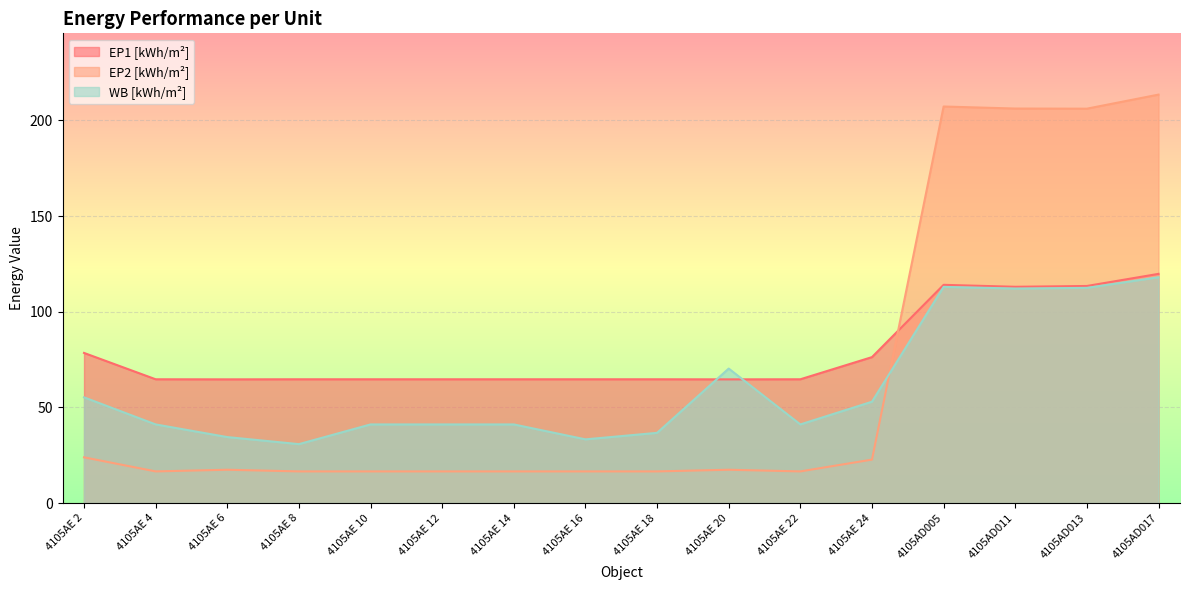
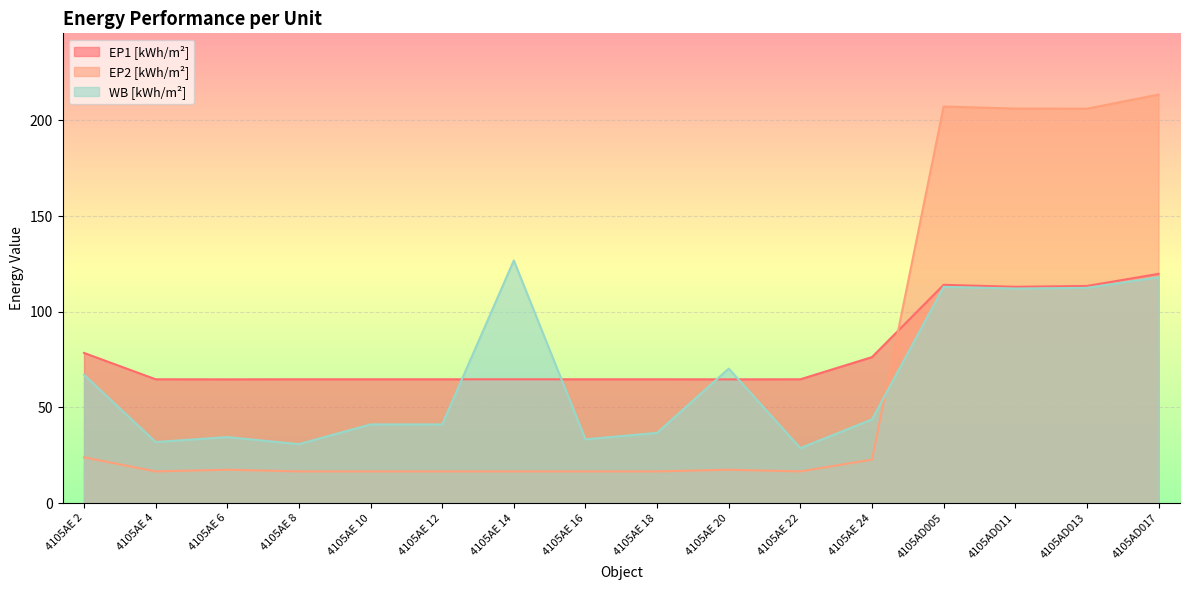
WB [kWh/m²], 4105AE 2: 55 -> 67
WB [kWh/m²], 4105AE 4: 41 -> 32
WB [kWh/m²], 4105AE 14: 41 -> 127
WB [kWh/m²], 4105AE 22: 41 -> 29
WB [kWh/m²], 4105AE 24: 53 -> 44
